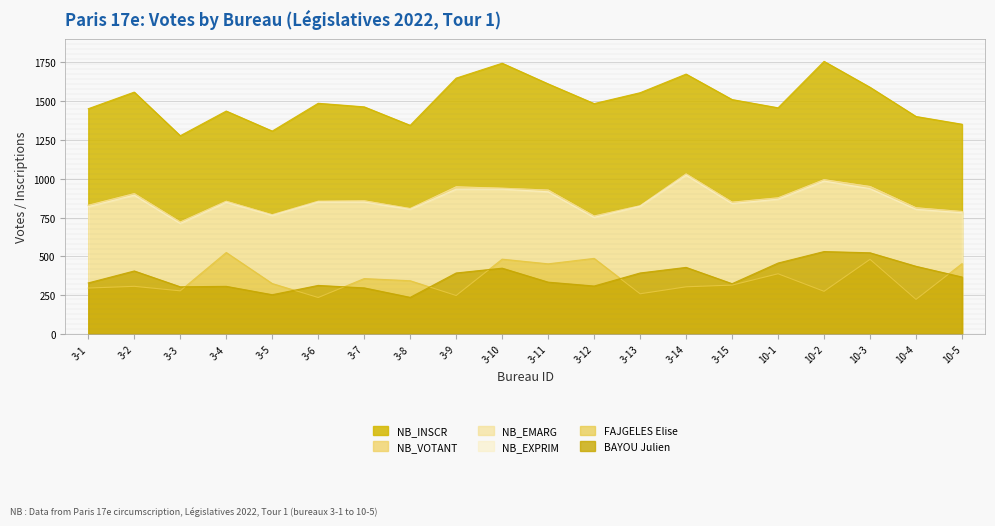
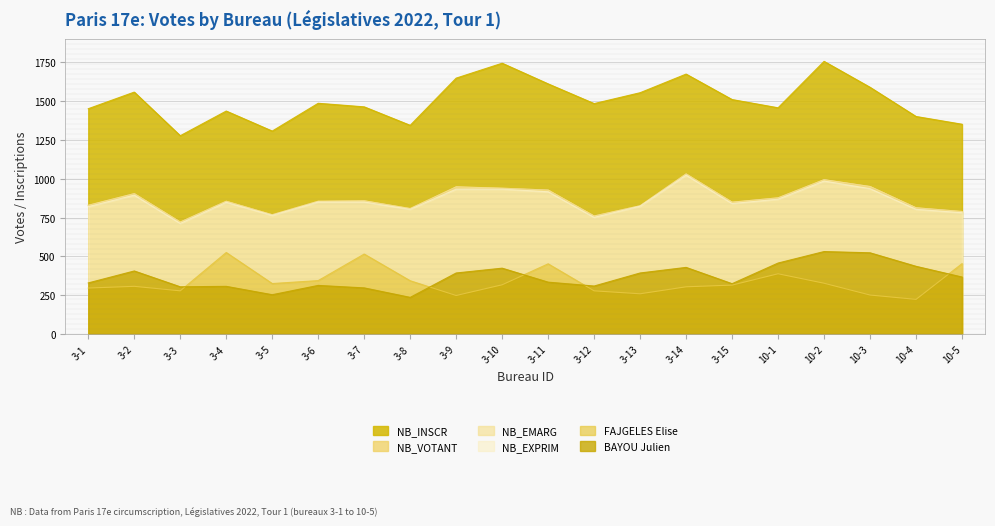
FAJGELES Elise, 3-6: 240 -> 340
FAJGELES Elise, 3-7: 360 -> 520
FAJGELES Elise, 3-10: 480 -> 320
FAJGELES Elise, 3-12: 490 -> 280
FAJGELES Elise, 10-2: 280 -> 330
FAJGELES Elise, 10-3: 480 -> 250
